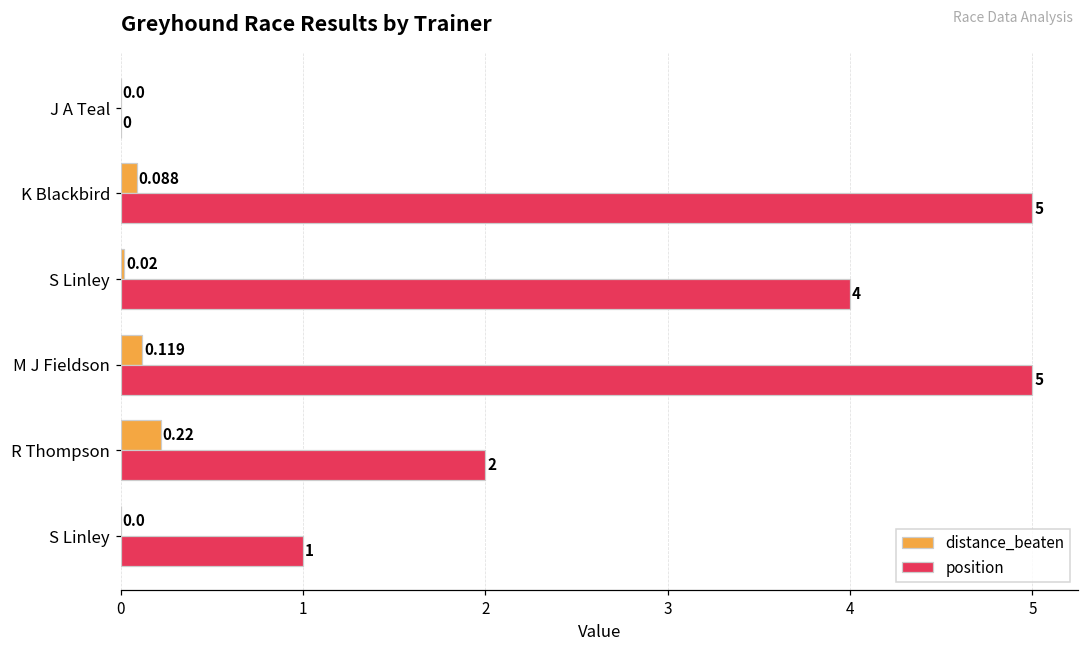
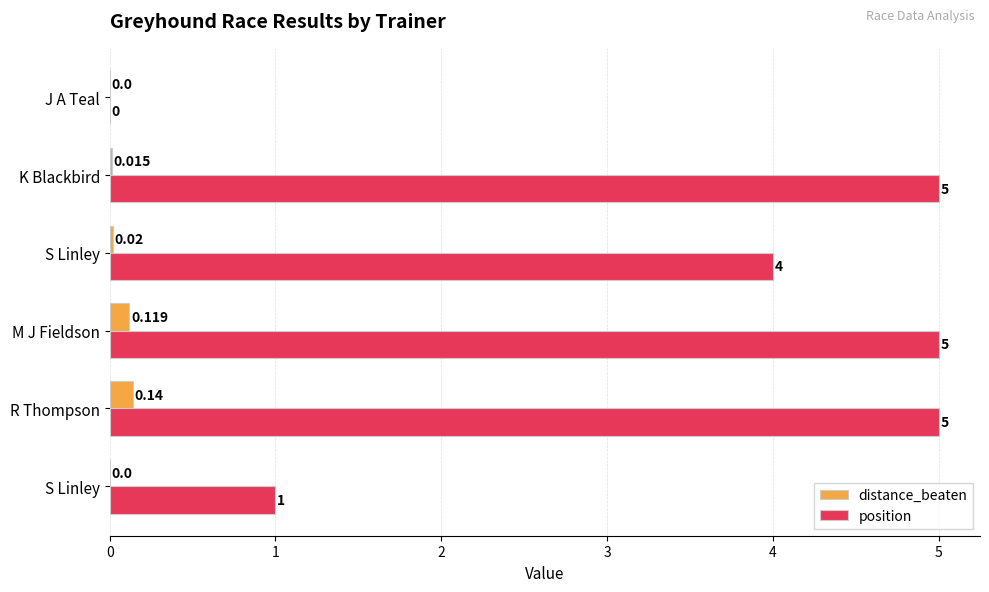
distance_beaten, K Blackbird: 0.088 -> 0.015
distance_beaten, R Thompson: 0.22 -> 0.14
position, R Thompson: 2 -> 5
